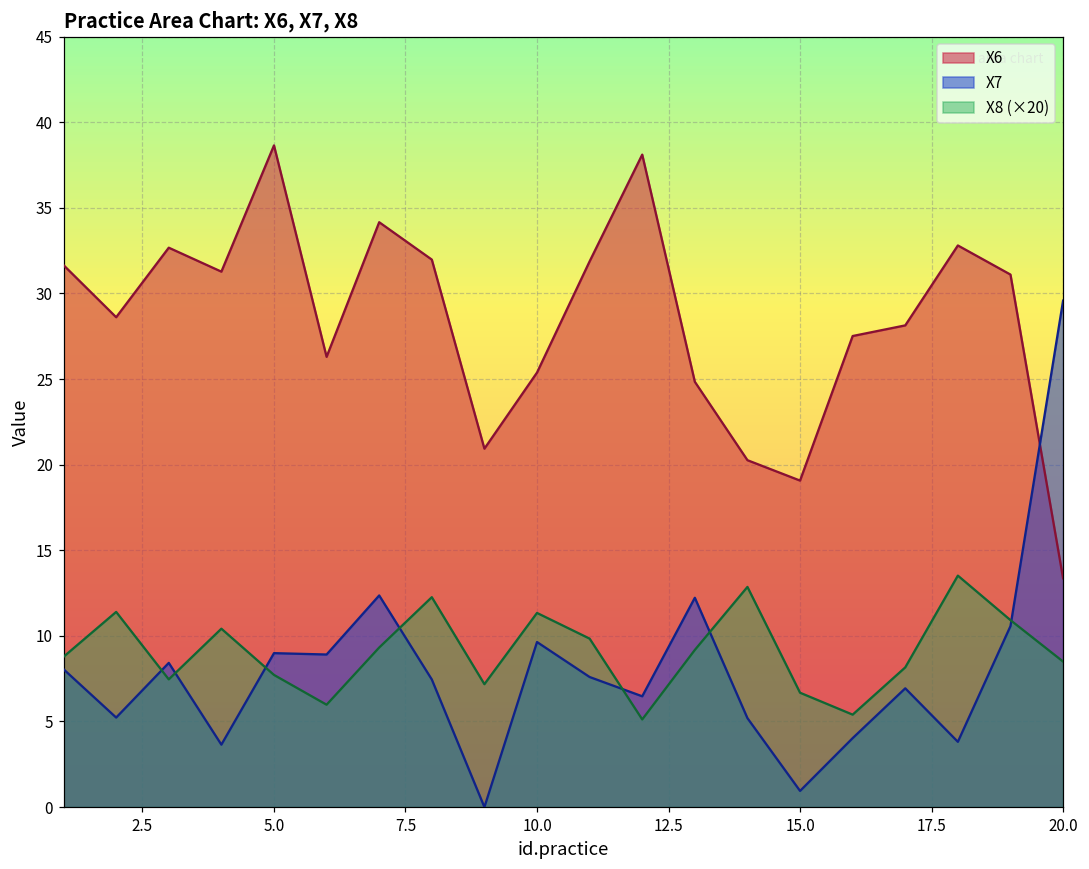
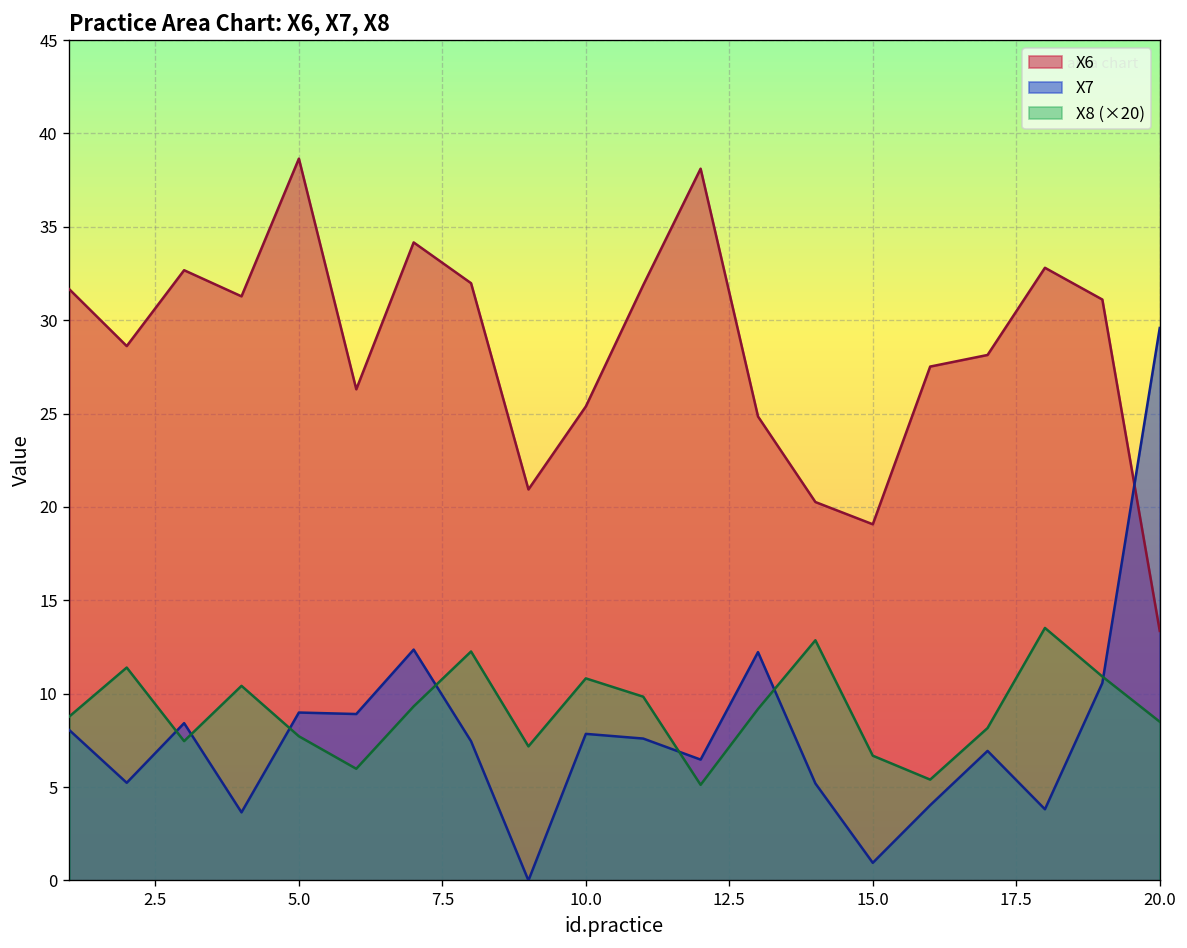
X7, 10.0: 9.6 -> 7.8
X8 (×20), 10.0: 11.3 -> 10.8
